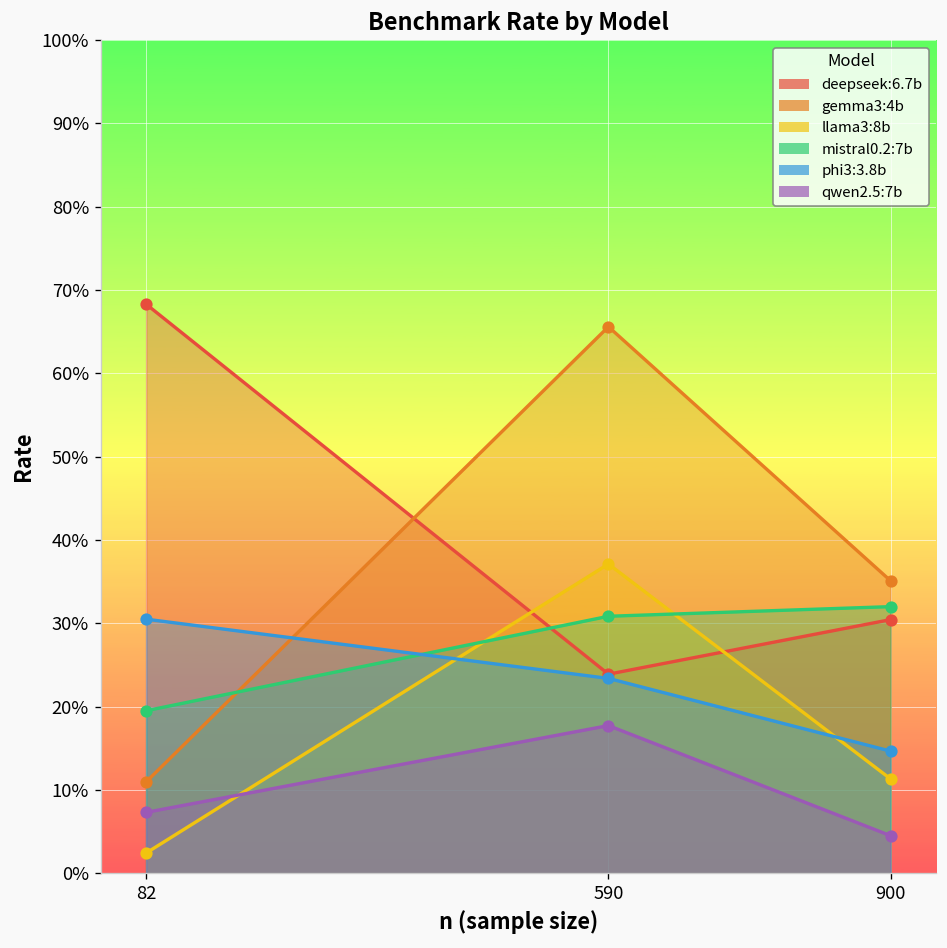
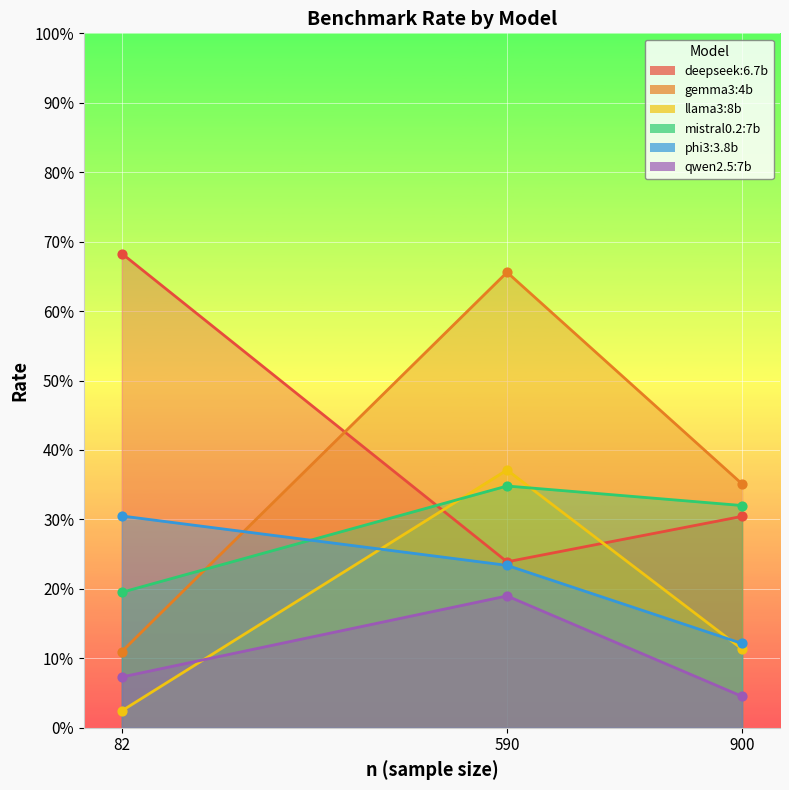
mistral0.2:7b, 590: 31% -> 35%
qwen2.5:7b, 590: 18% -> 19%
phi3:3.8b, 900: 15% -> 12%
